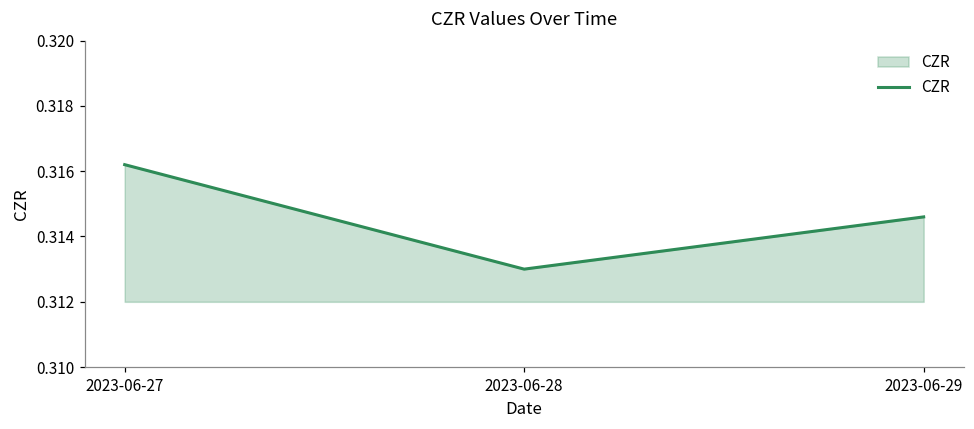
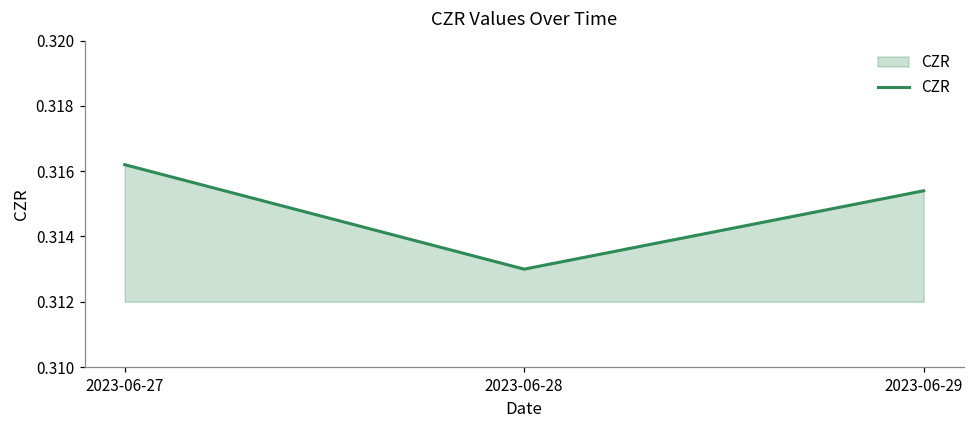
2023-06-29: 0.3146 -> 0.3154
